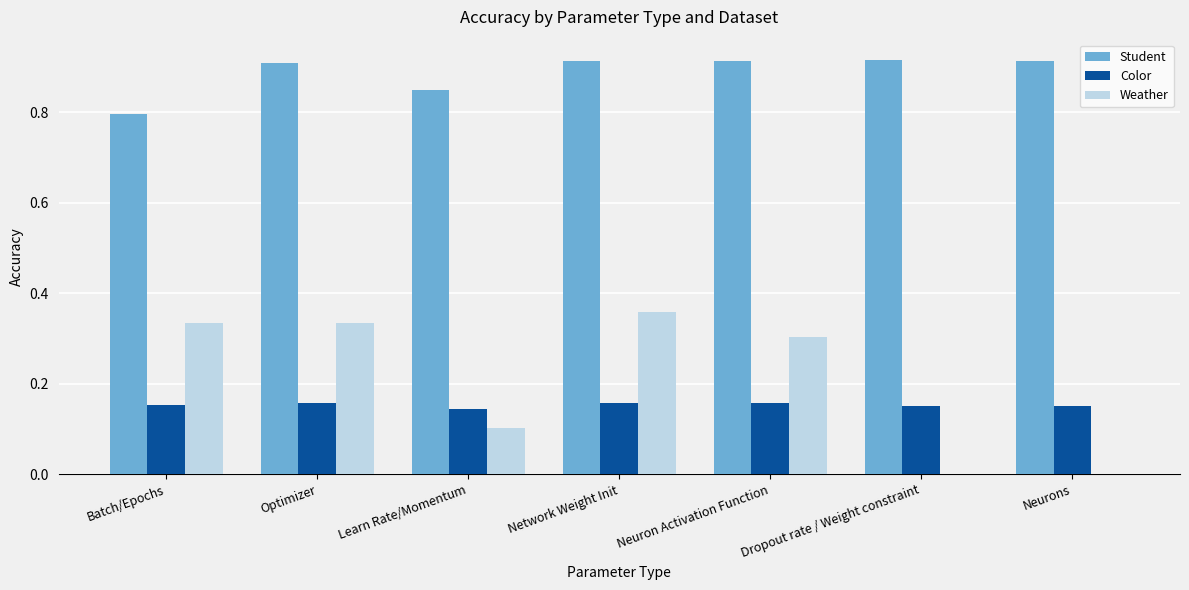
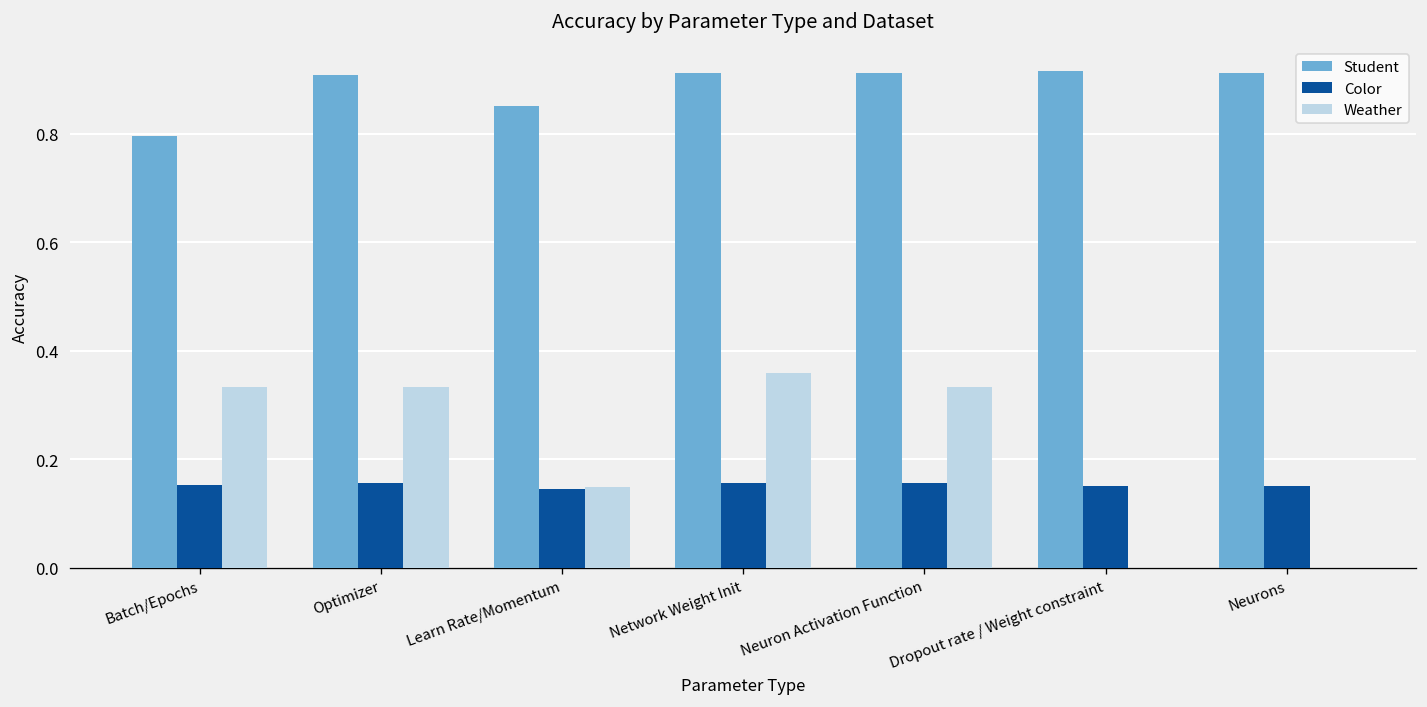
Weather, Learn Rate/Momentum: 0.10 -> 0.15
Weather, Neuron Activation Function: 0.30 -> 0.33
